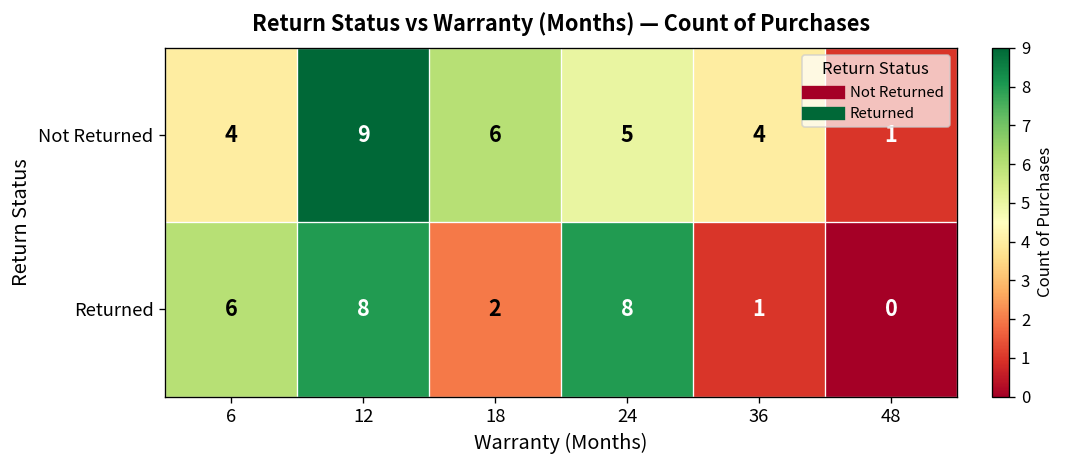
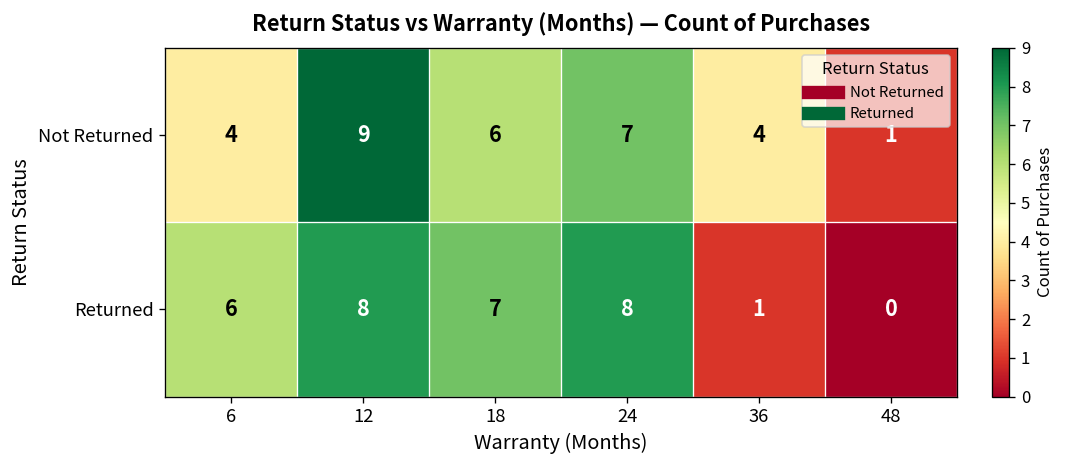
Not Returned, 24: 5 -> 7
Returned, 18: 2 -> 7
